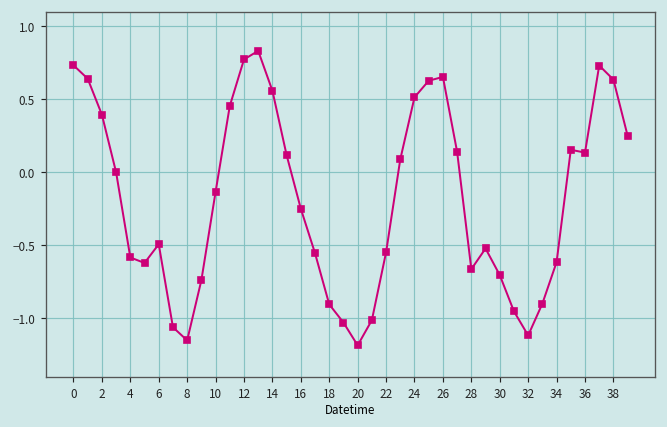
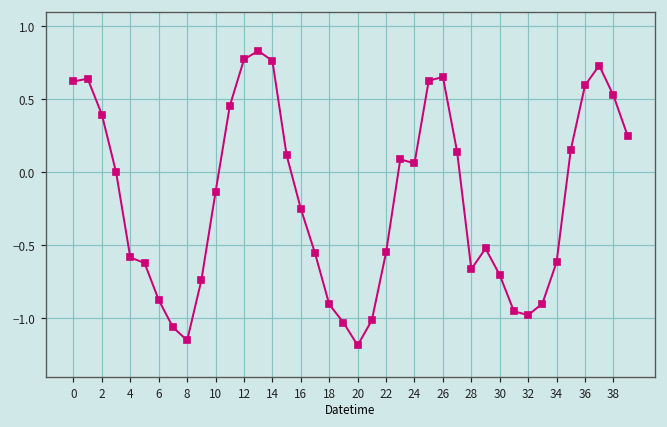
0: 0.73 -> 0.62
6: -0.49 -> -0.87
14: 0.56 -> 0.76
24: 0.51 -> 0.06
32: -1.12 -> -0.98
36: 0.14 -> 0.60
38: 0.63 -> 0.53
